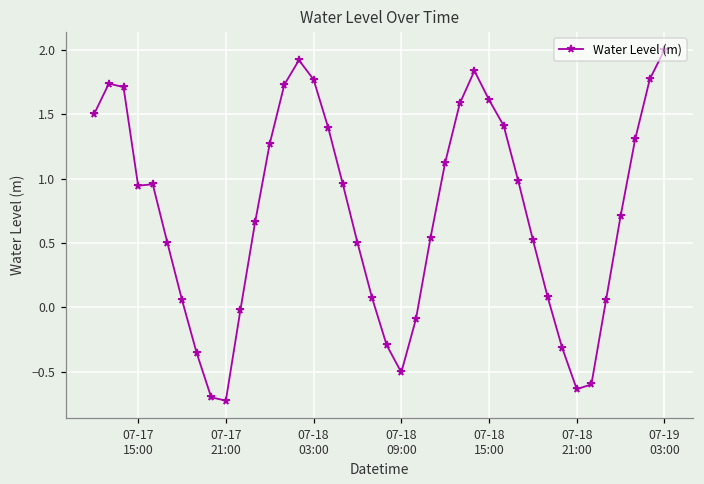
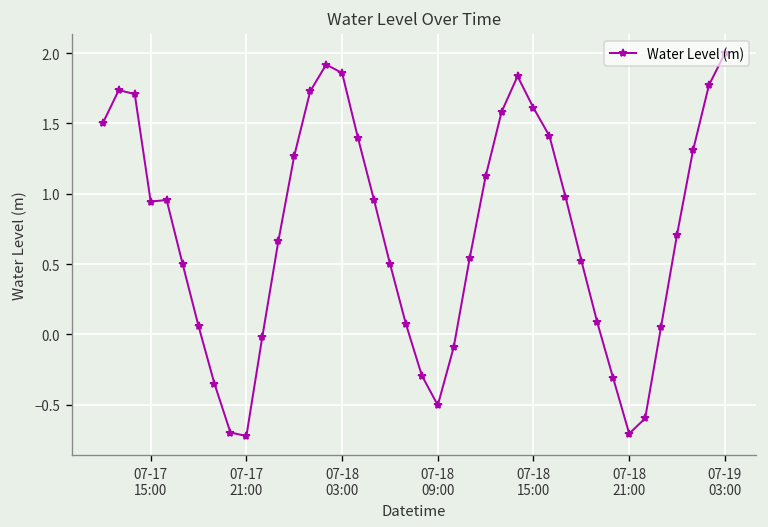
07-18 03:00: 1.77 -> 1.86
07-18 21:00: -0.63 -> -0.71
